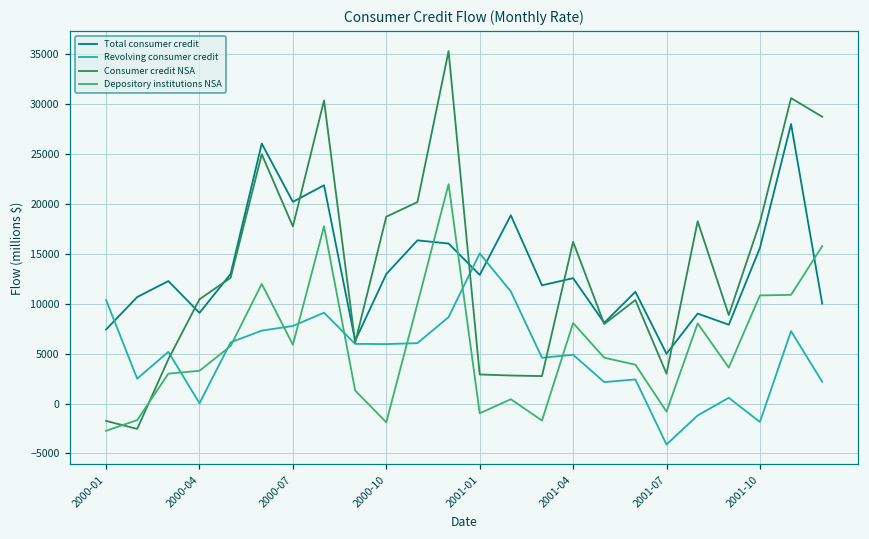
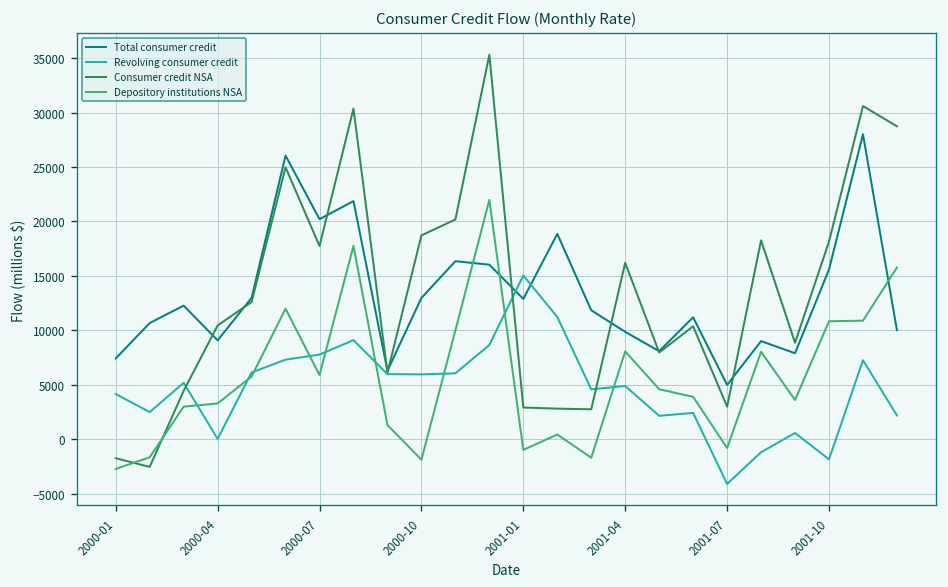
Revolving consumer credit, 2000-01: 10000 -> 4000
Total consumer credit, 2001-04: 13000 -> 10000
